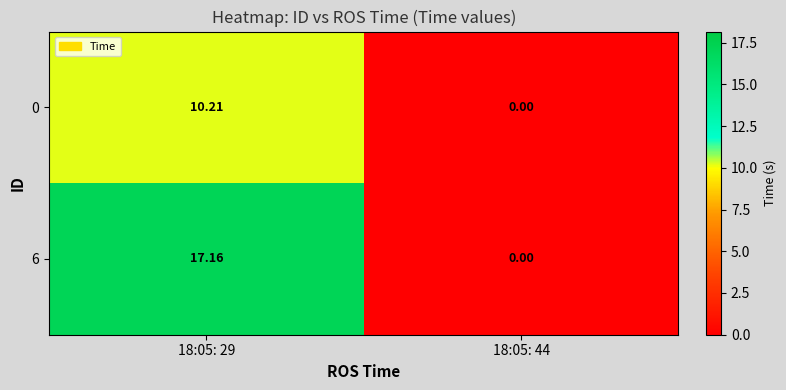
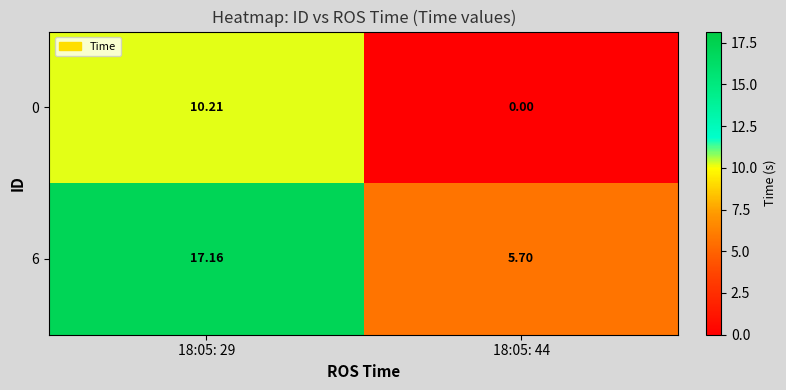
6, 18:05: 44: 0.00 -> 5.70
